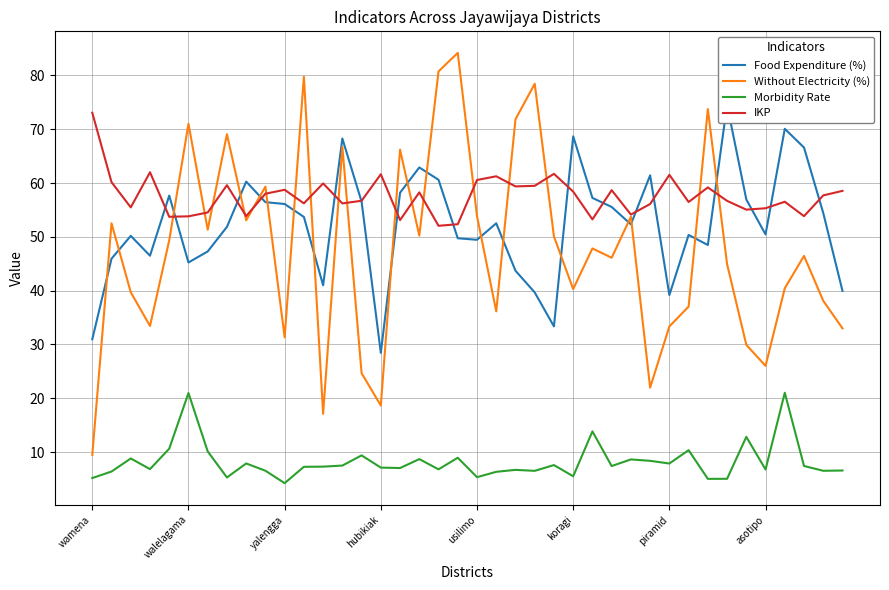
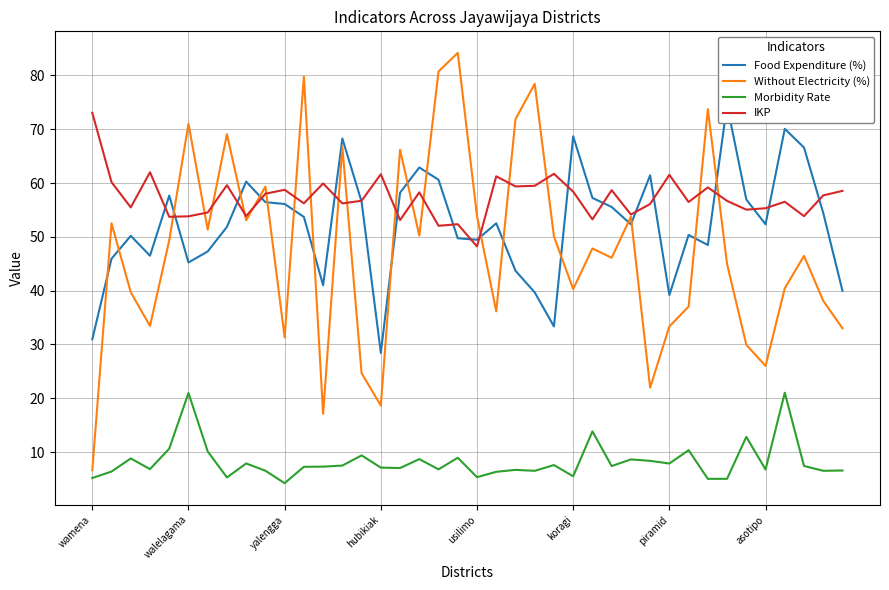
Without Electricity (%), wamena: 9 -> 7
IKP, usilimo: 61 -> 48
Food Expenditure (%), asotipo: 50 -> 52
